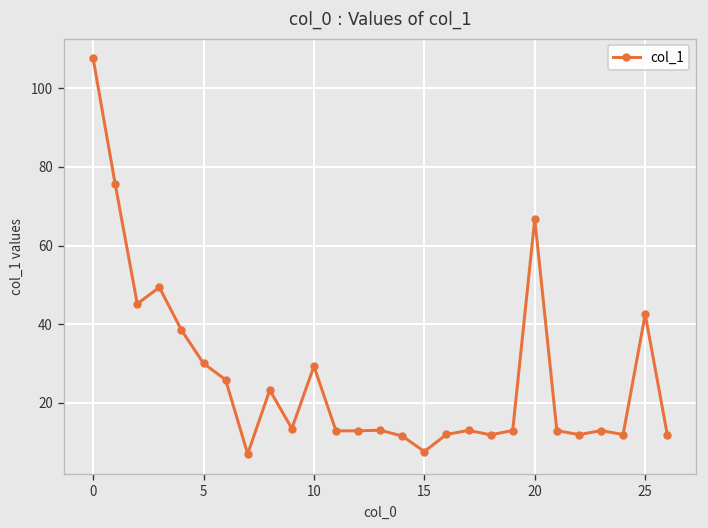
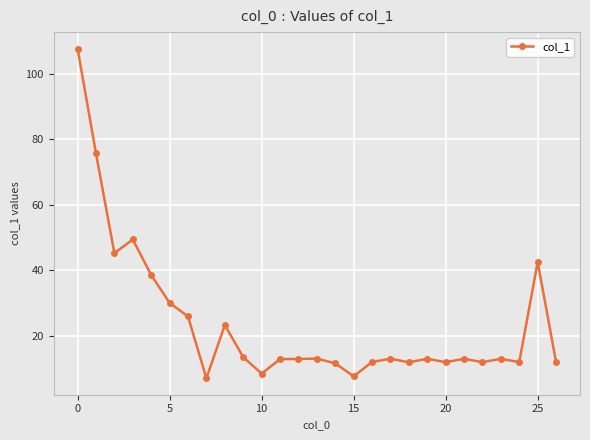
10: 29 -> 8
20: 67 -> 12
